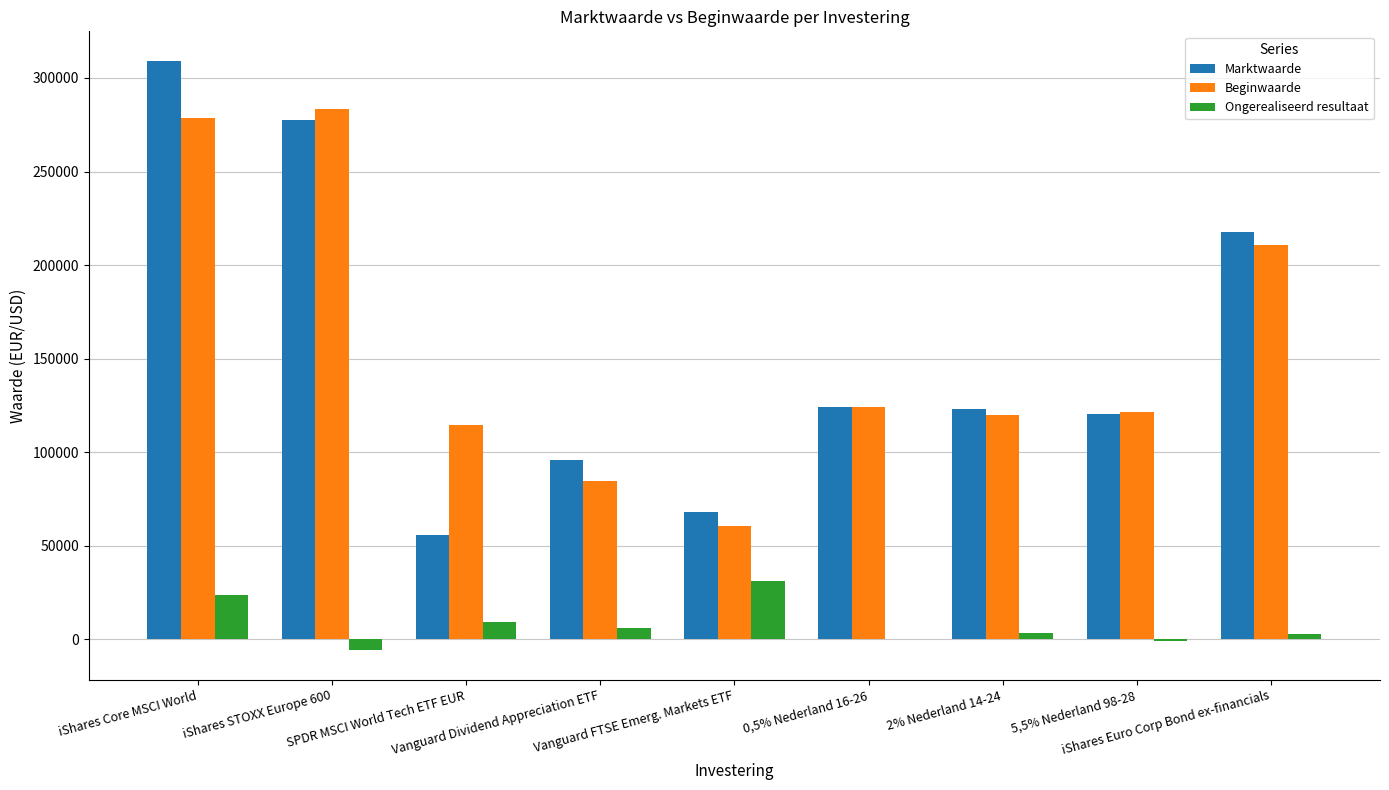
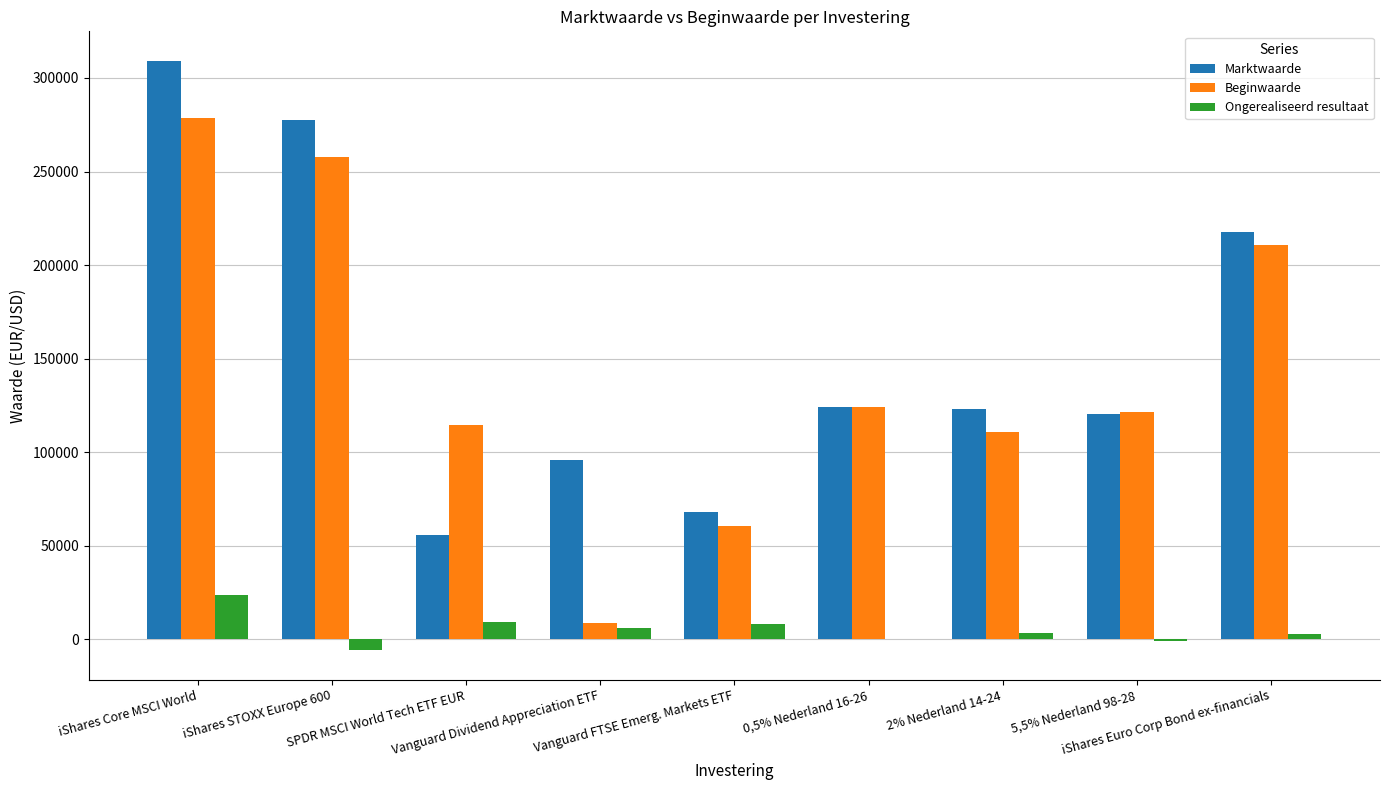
Beginwaarde, iShares STOXX Europe 600: 283000 -> 258000
Beginwaarde, Vanguard Dividend Appreciation ETF: 85000 -> 9000
Ongerealiseerd resultaat, Vanguard FTSE Emerg. Markets ETF: 31000 -> 8000
Beginwaarde, 2% Nederland 14-24: 120000 -> 111000
